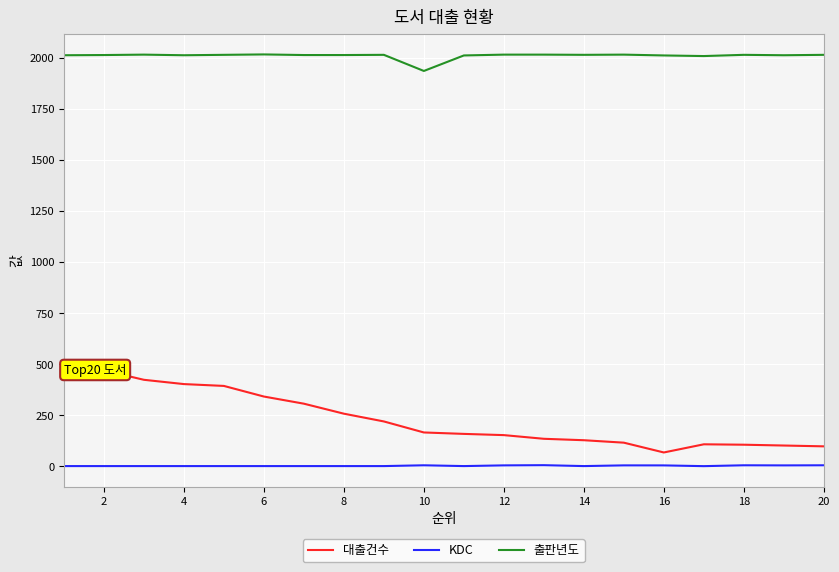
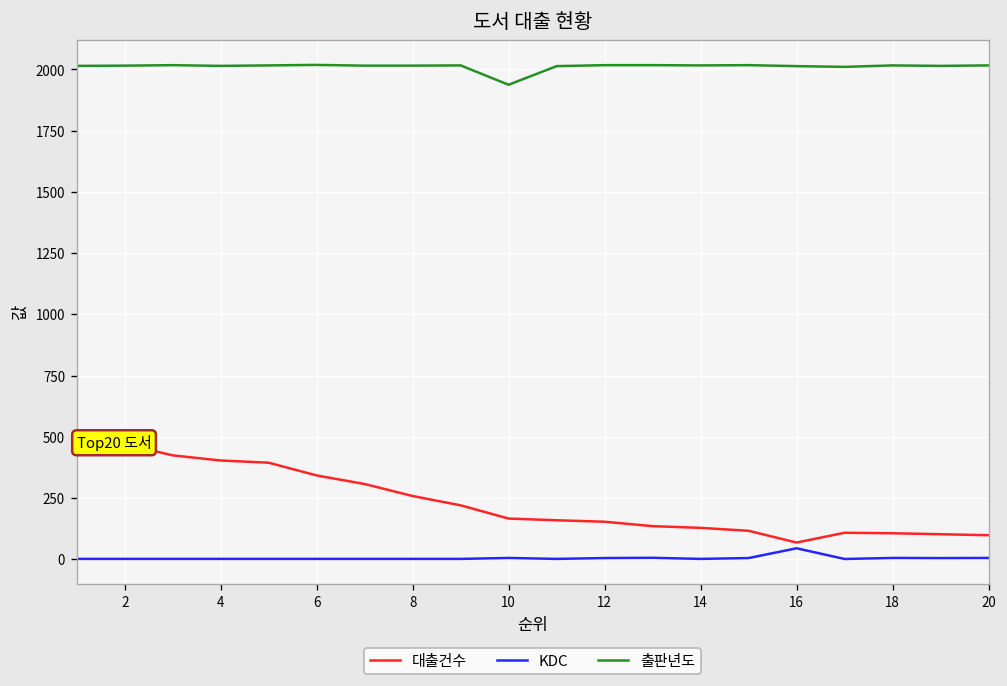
KDC, 16: 0 -> 40
